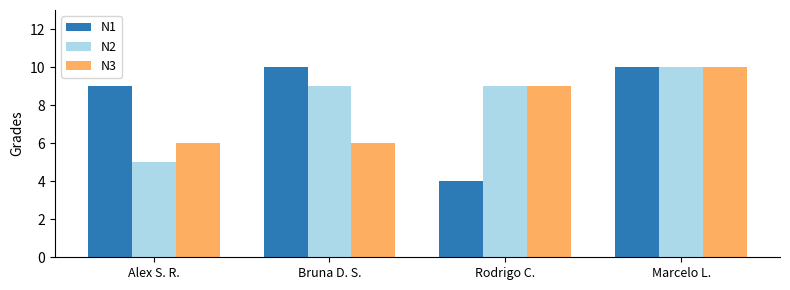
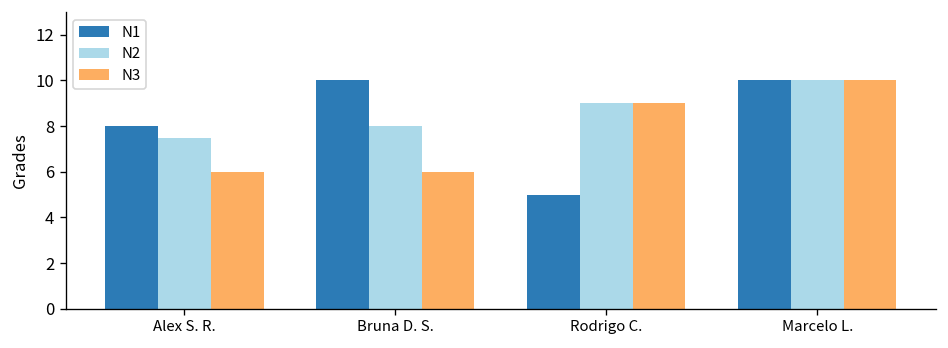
N1, Alex S. R.: 9 -> 8
N2, Alex S. R.: 5.0 -> 7.5
N2, Bruna D. S.: 9 -> 8
N1, Rodrigo C.: 4 -> 5
